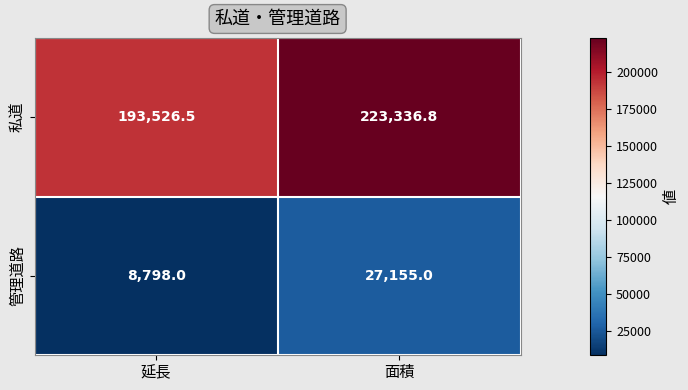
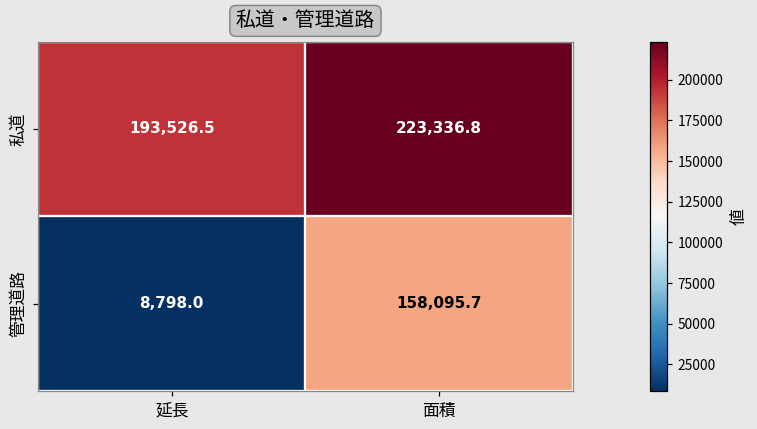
管理道路, 面積: 27,155.0 -> 158,095.7
